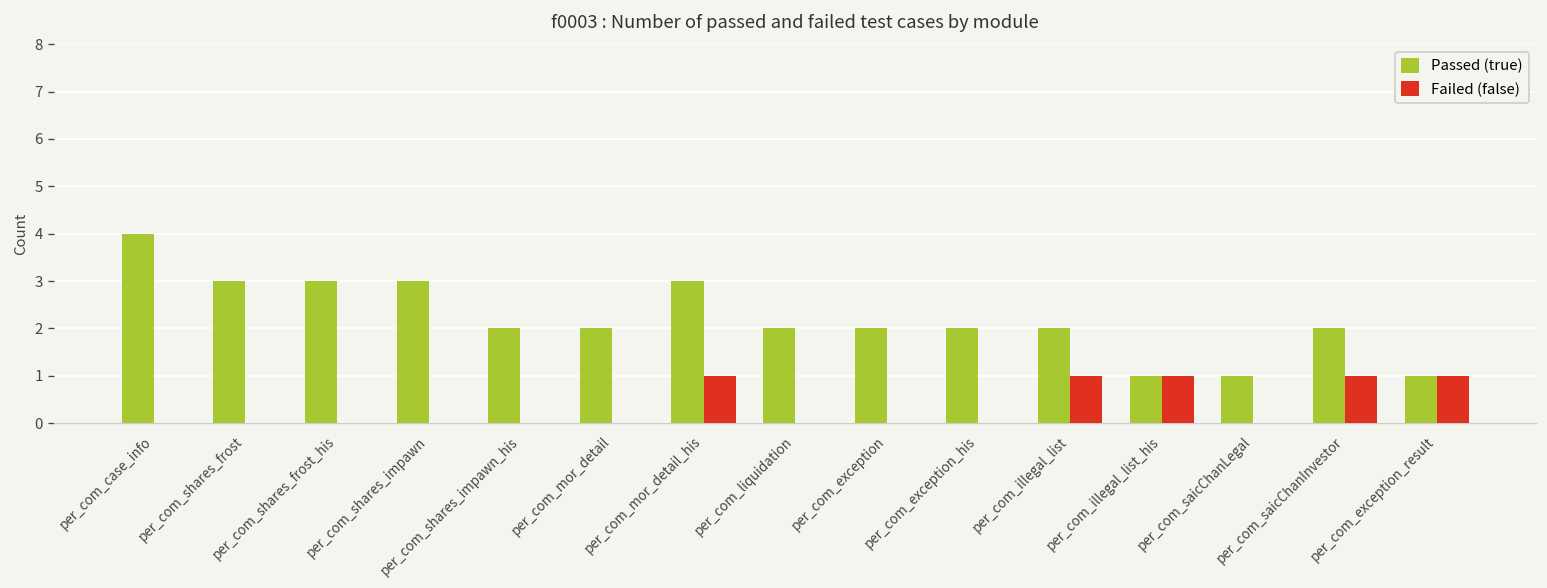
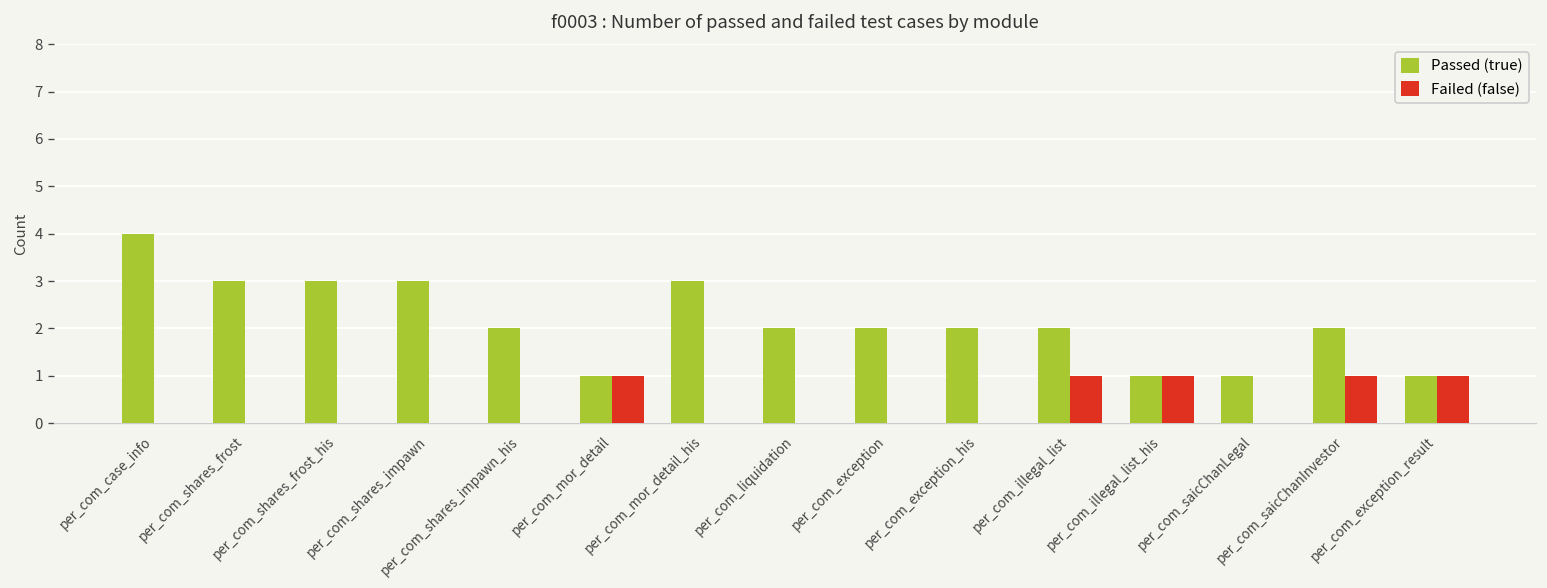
Passed (true), per_com_mor_detail: 2 -> 1
Failed (false), per_com_mor_detail: 0 -> 1
Failed (false), per_com_mor_detail_his: 1 -> 0
